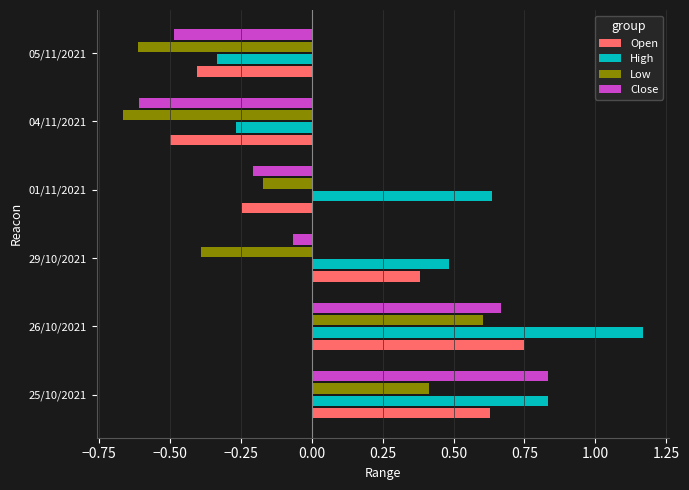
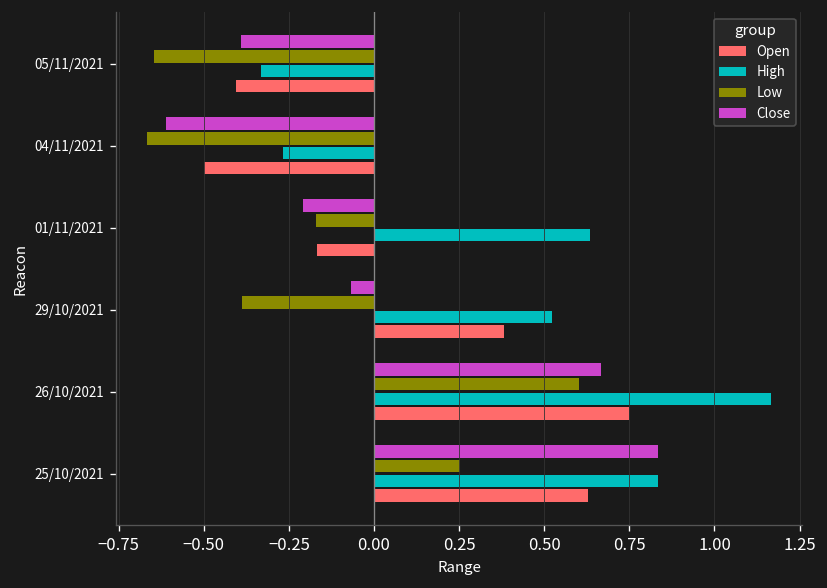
Close, 05/11/2021: -0.49 -> -0.39
Low, 05/11/2021: -0.61 -> -0.65
Open, 01/11/2021: -0.24 -> -0.17
High, 29/10/2021: 0.48 -> 0.52
Low, 25/10/2021: 0.41 -> 0.25
